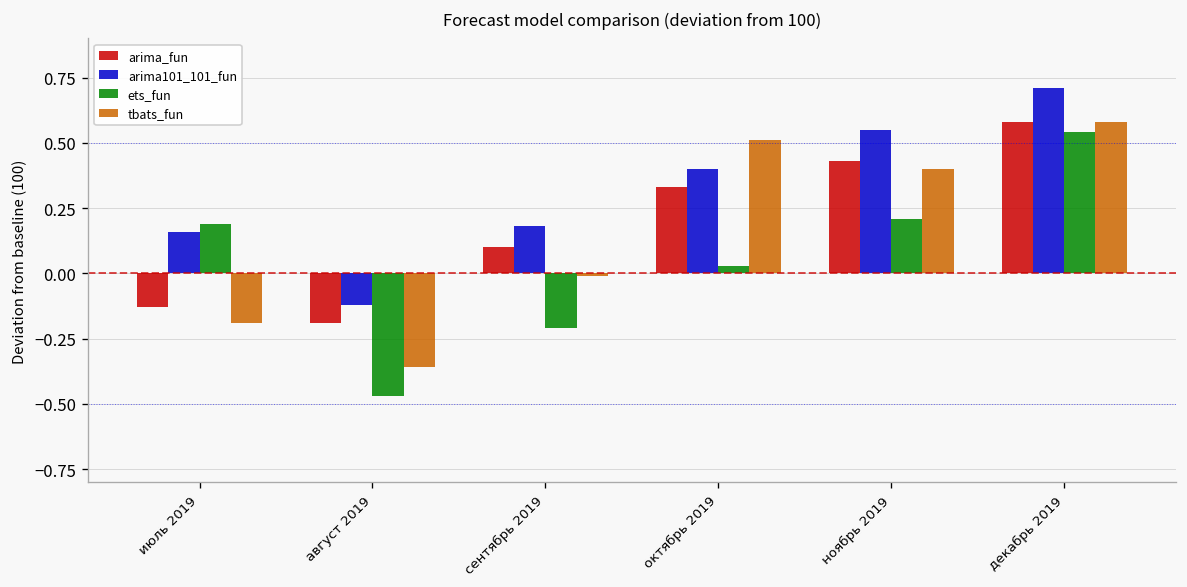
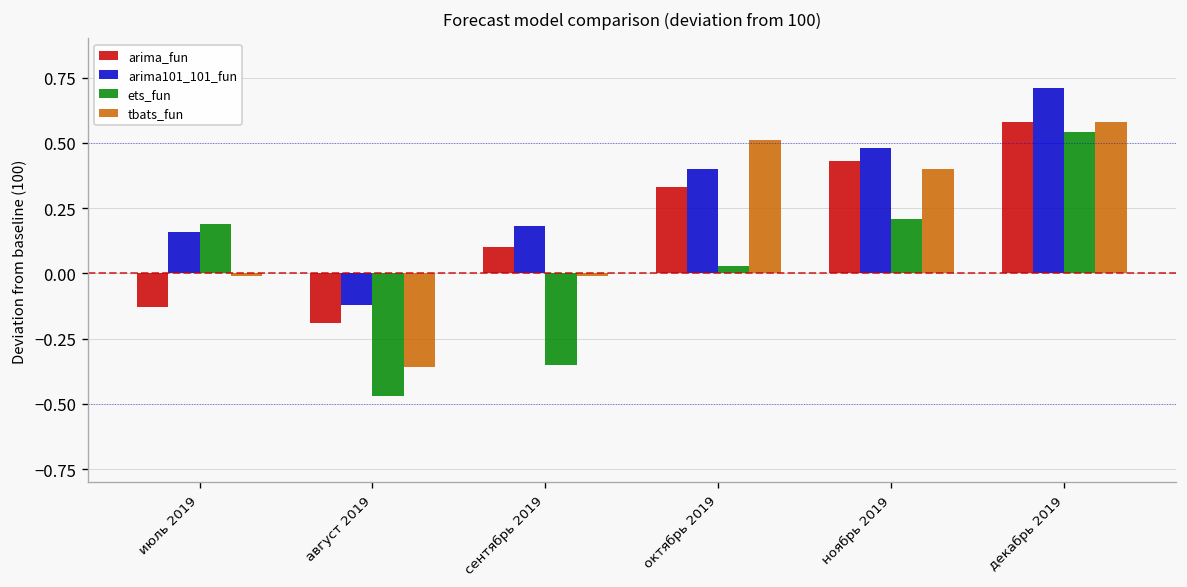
tbats_fun, июль 2019: -0.19 -> -0.01
ets_fun, сентябрь 2019: -0.21 -> -0.35
arima101_101_fun, ноябрь 2019: 0.55 -> 0.48
